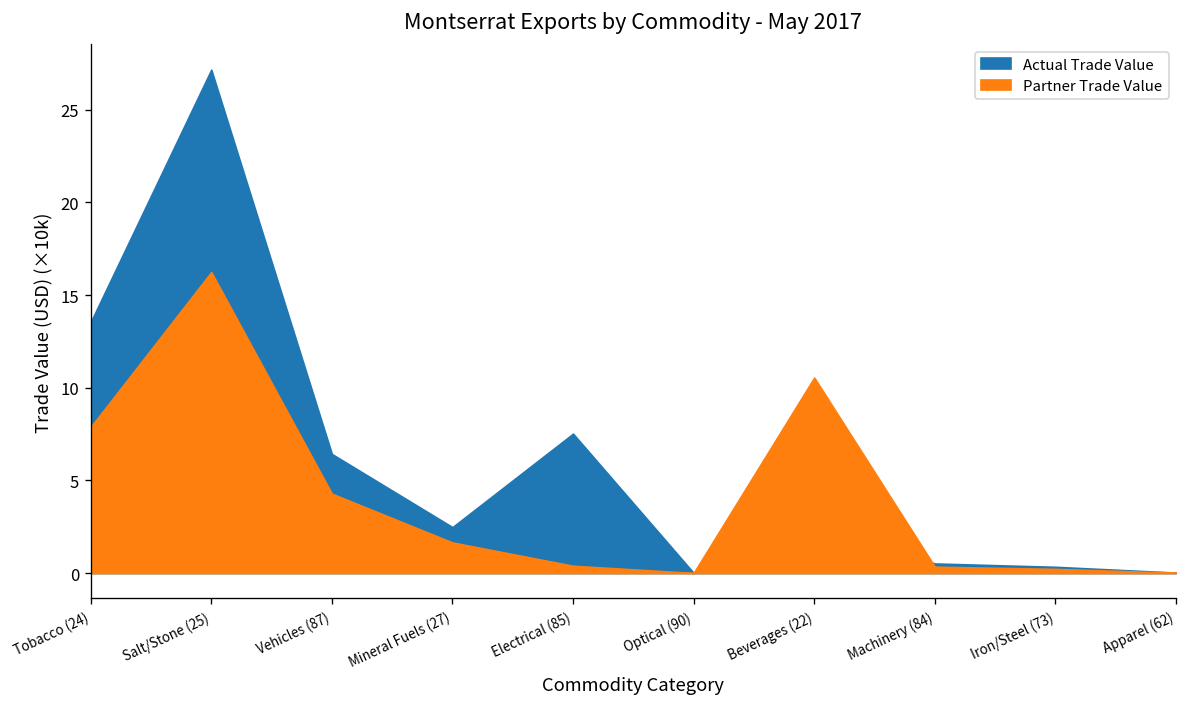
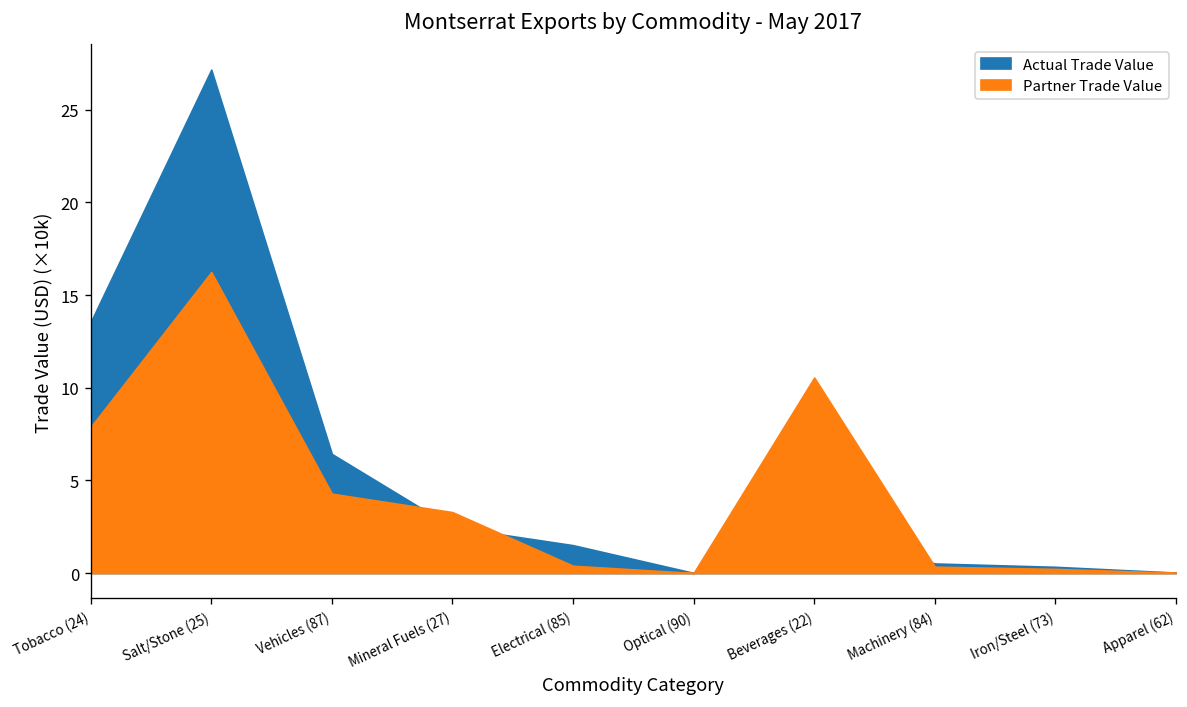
Partner Trade Value, Mineral Fuels (27): 1.7 -> 3.3
Actual Trade Value, Electrical (85): 7.5 -> 1.5
